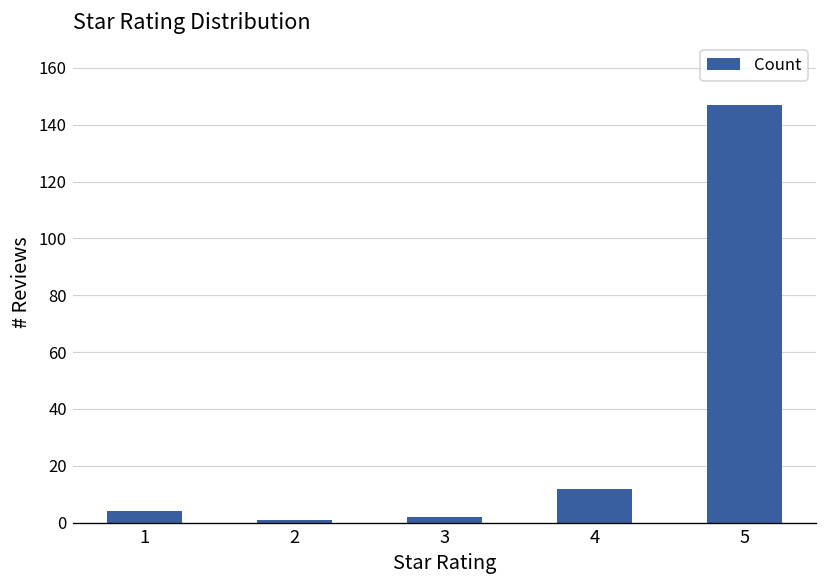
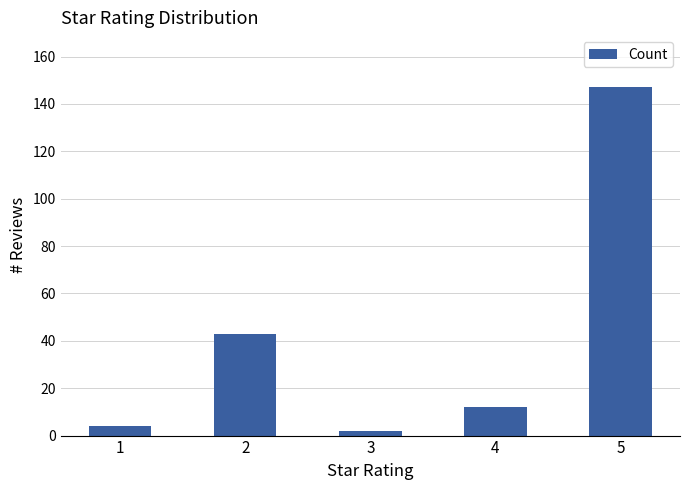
2: 1 -> 43
